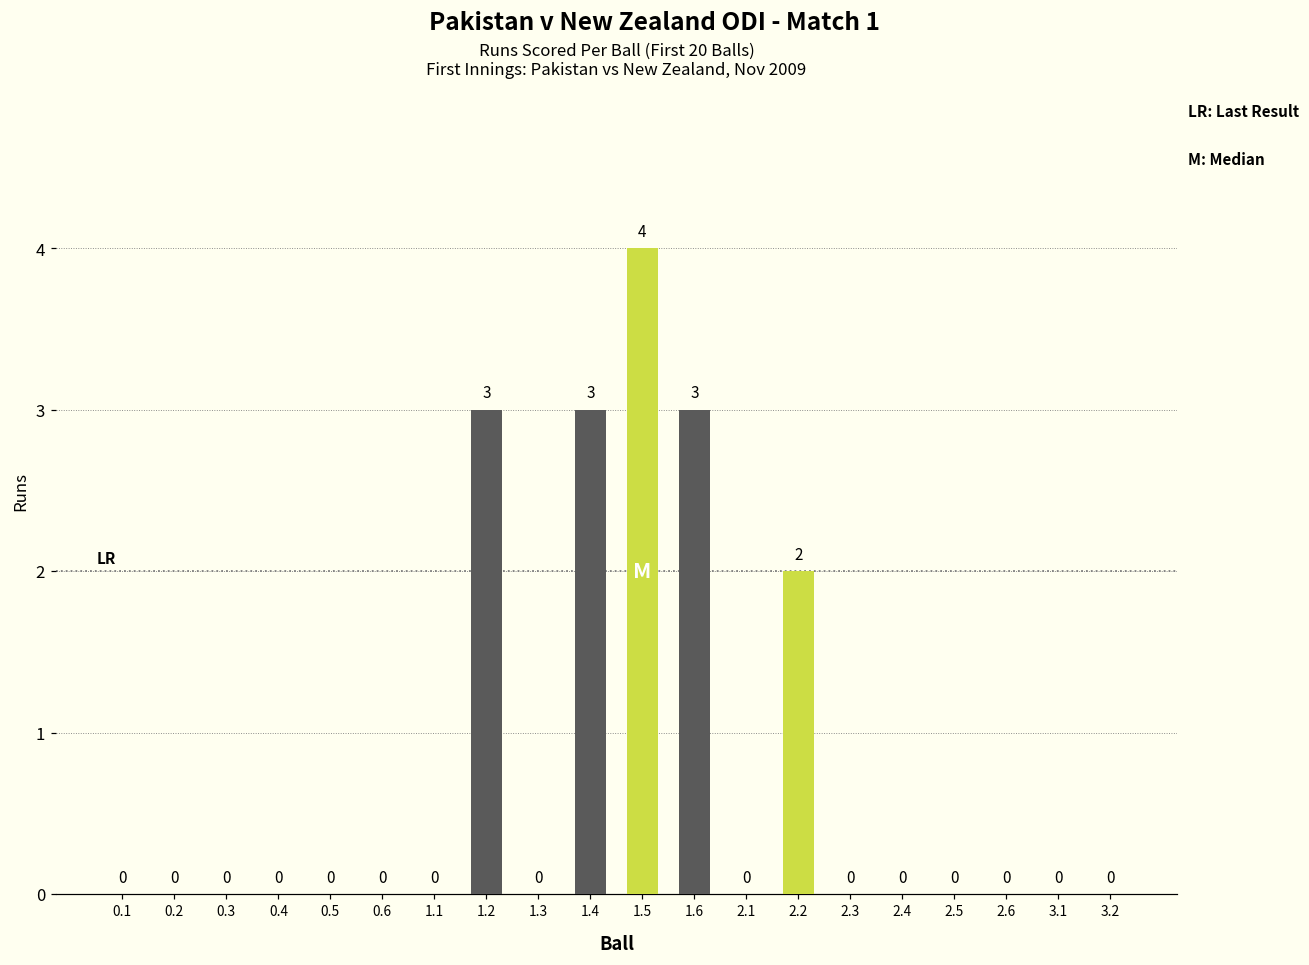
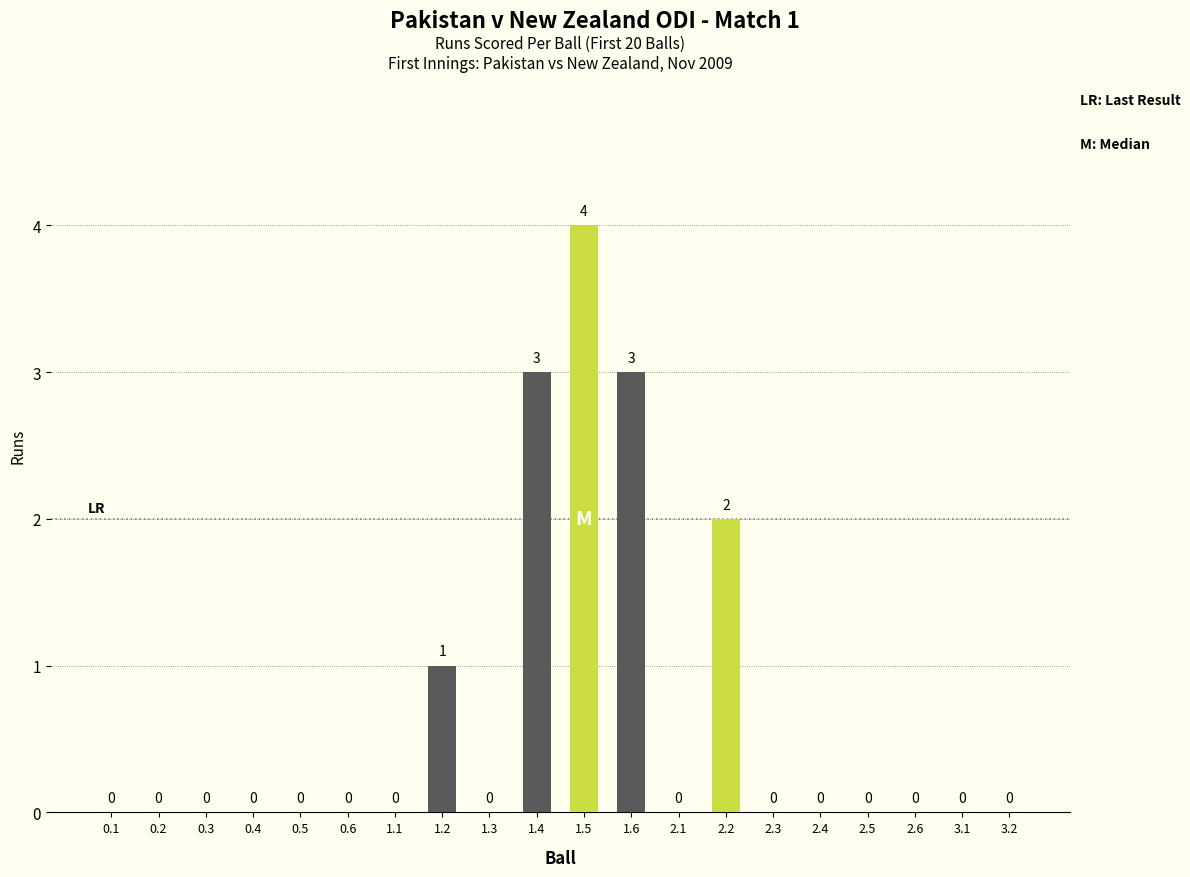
1.2: 3 -> 1
